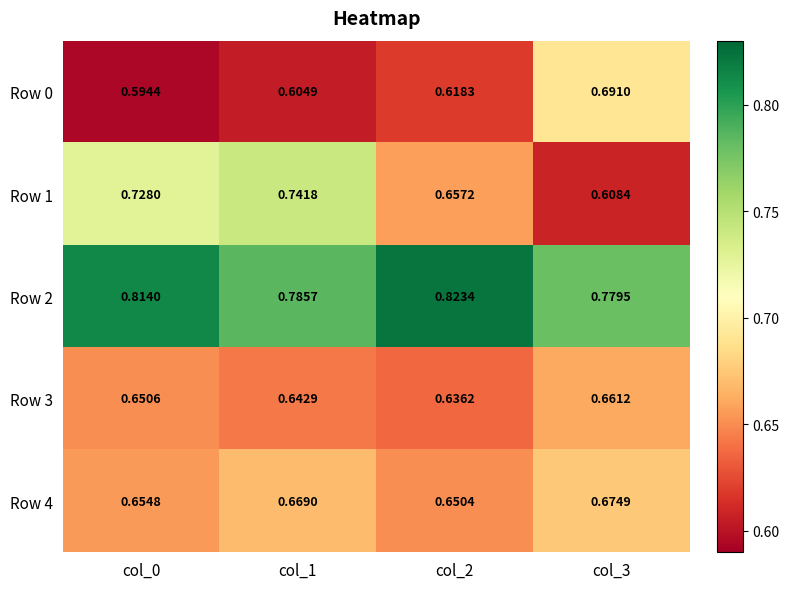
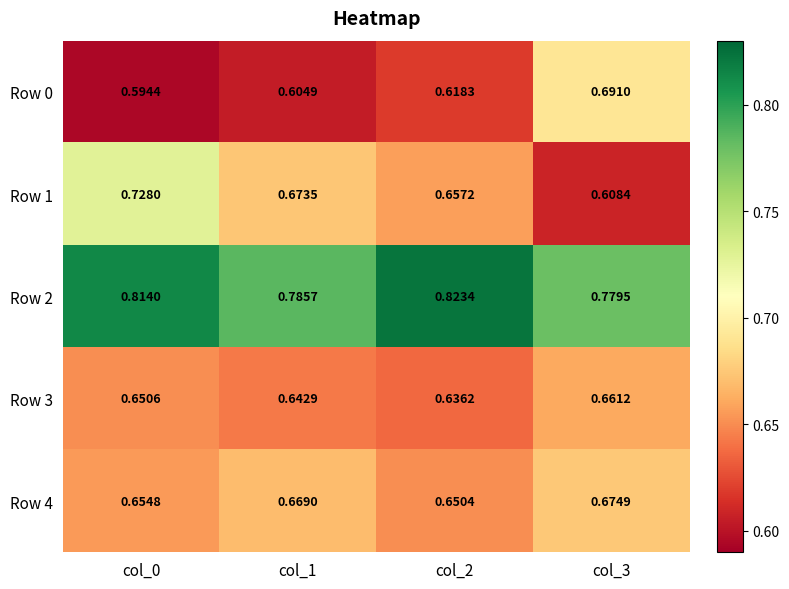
Row 1, col_1: 0.7418 -> 0.6735
